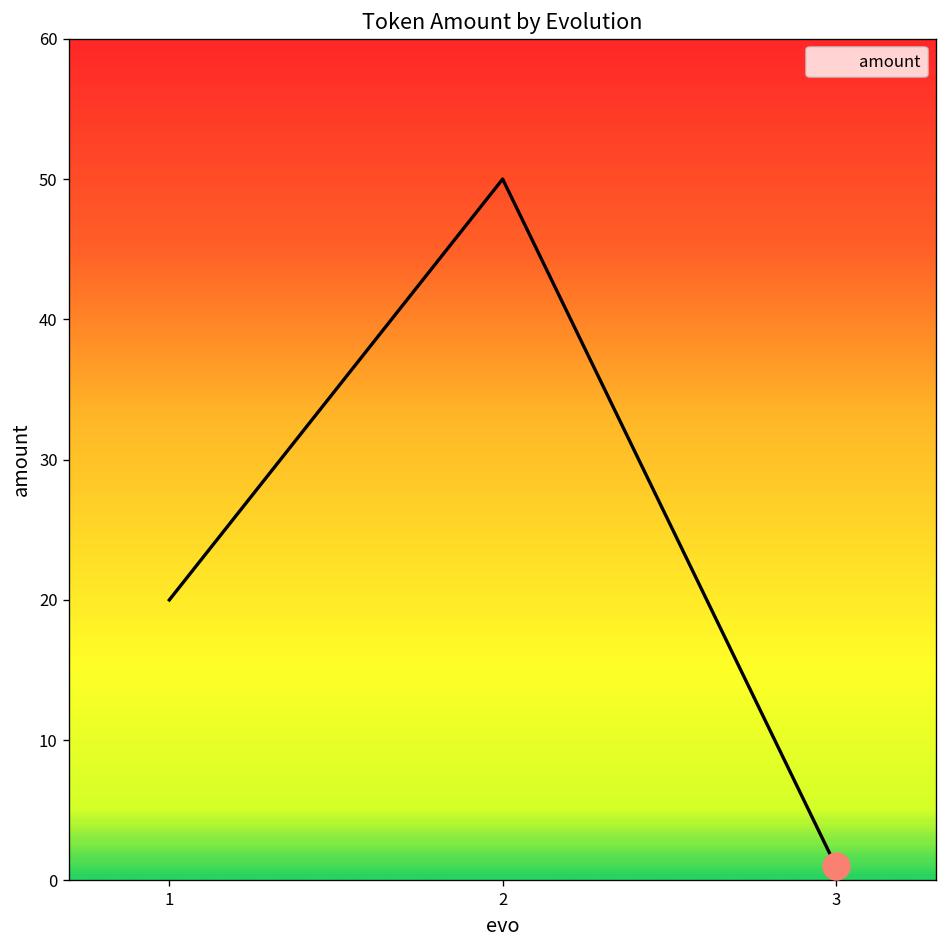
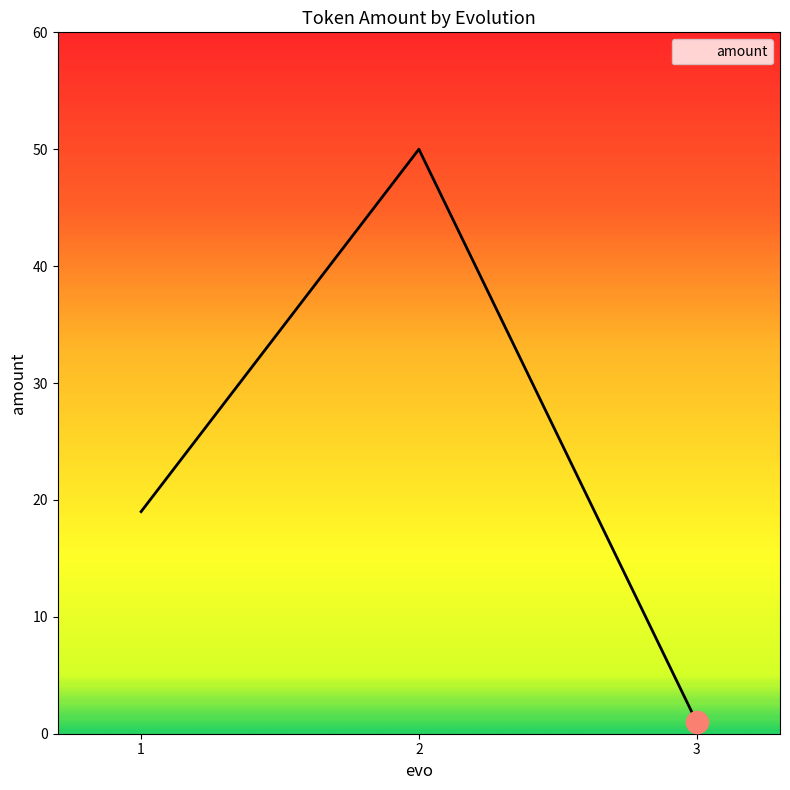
amount, 1: 20 -> 19
